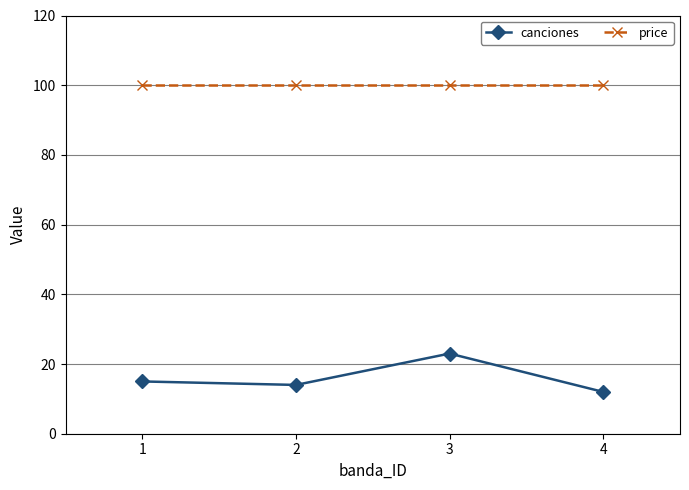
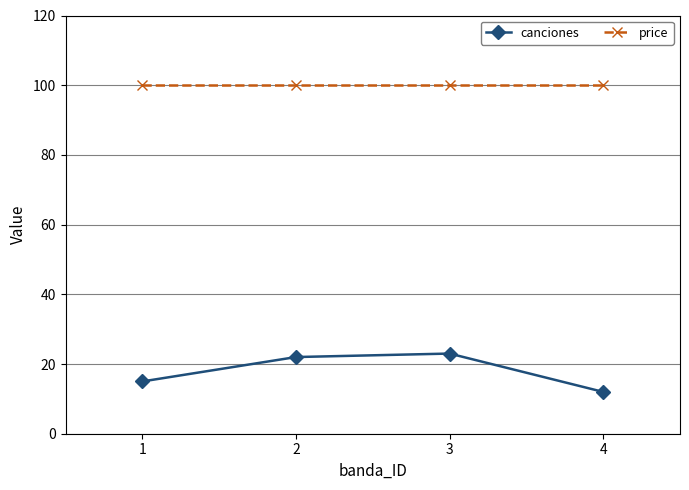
canciones, 2: 14 -> 22
